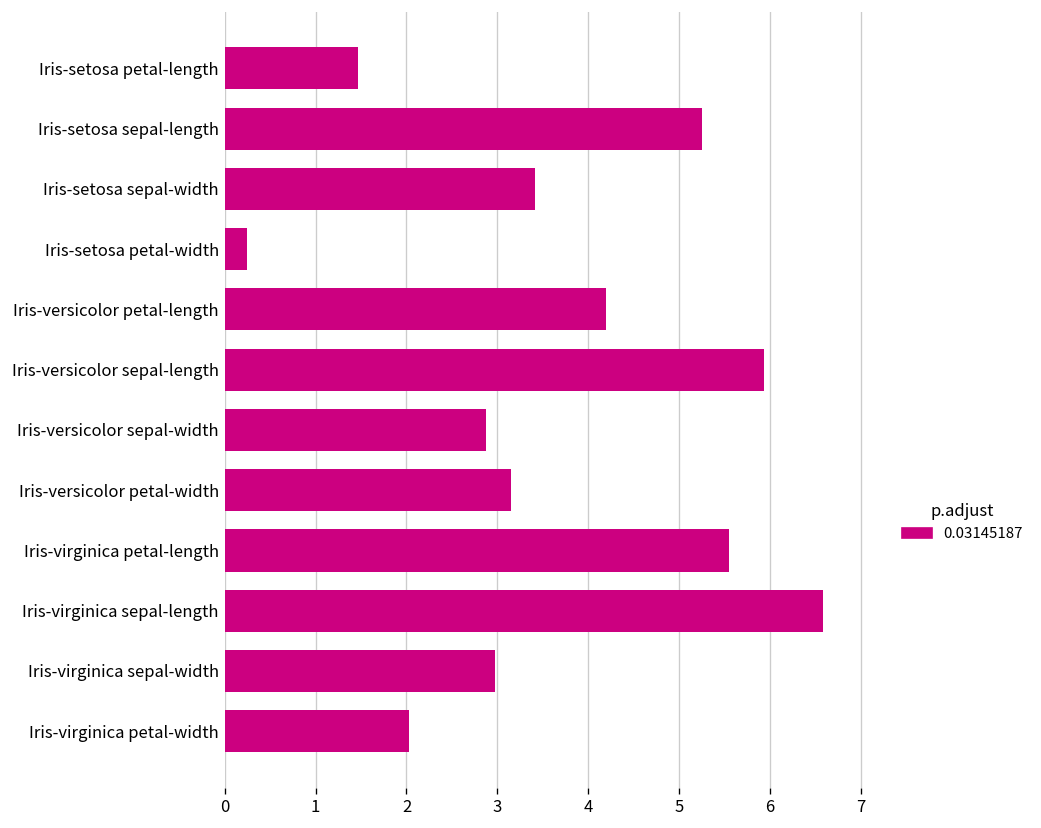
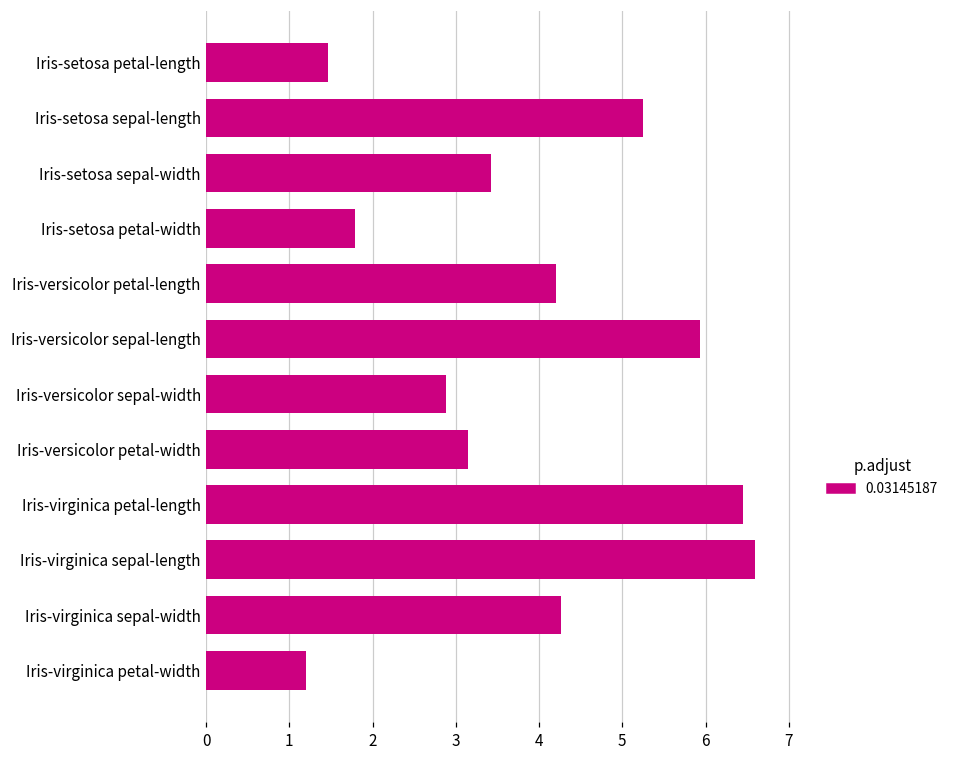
Iris-setosa petal-width: 0.2 -> 1.8
Iris-virginica petal-length: 5.6 -> 6.4
Iris-virginica sepal-width: 3.0 -> 4.3
Iris-virginica petal-width: 2.0 -> 1.2
